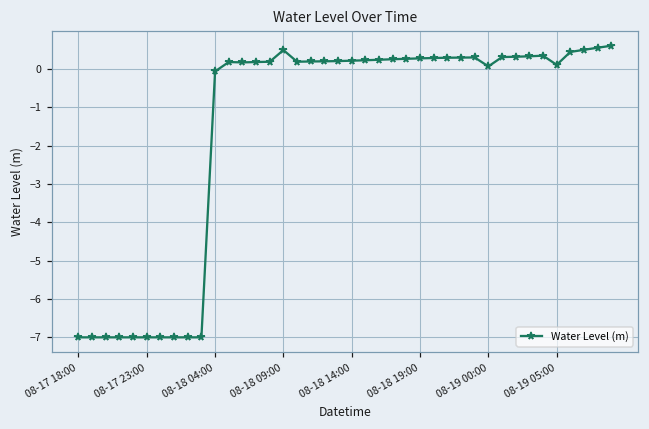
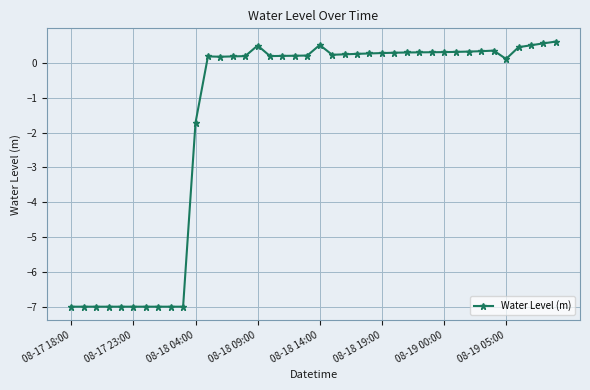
08-18 04:00: -0.1 -> -1.7
08-18 14:00: 0.2 -> 0.5
08-19 00:00: 0.1 -> 0.3
